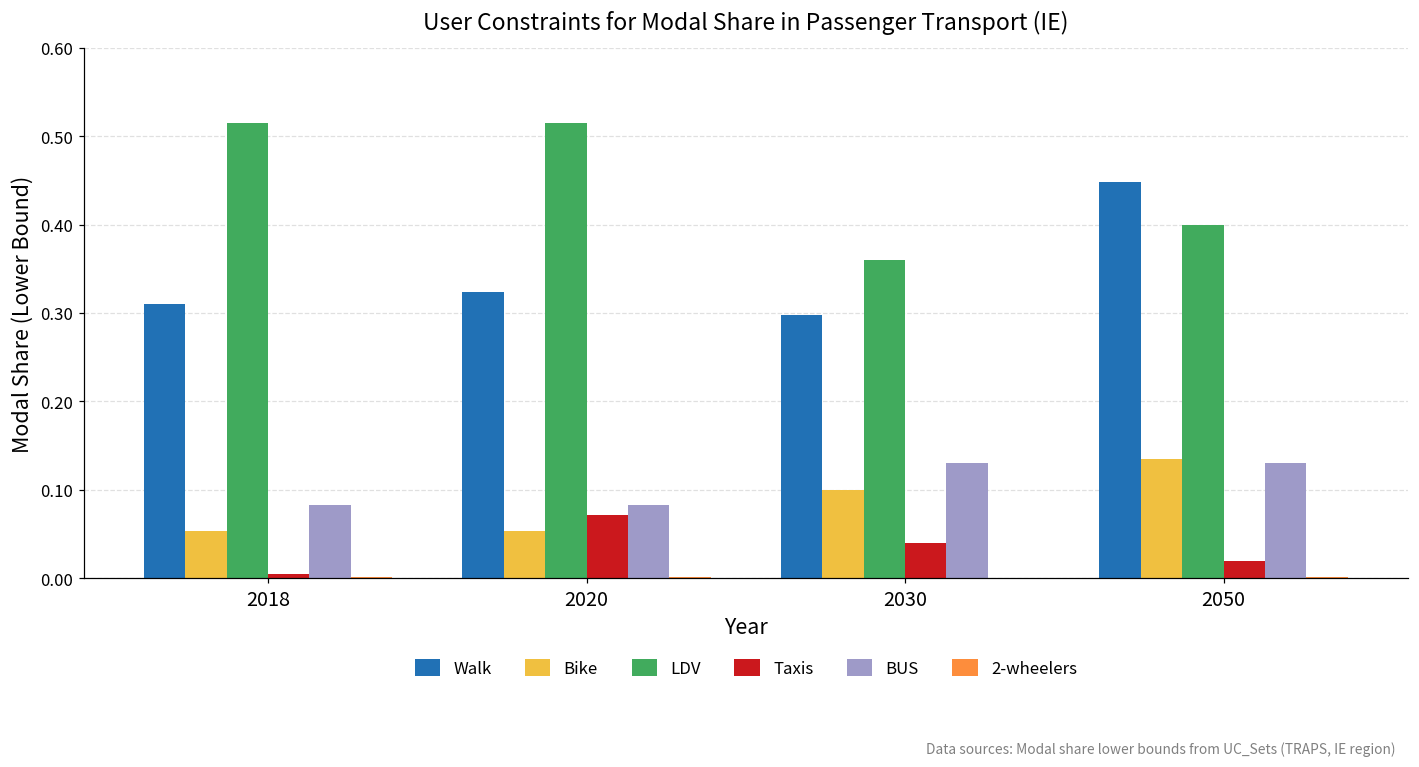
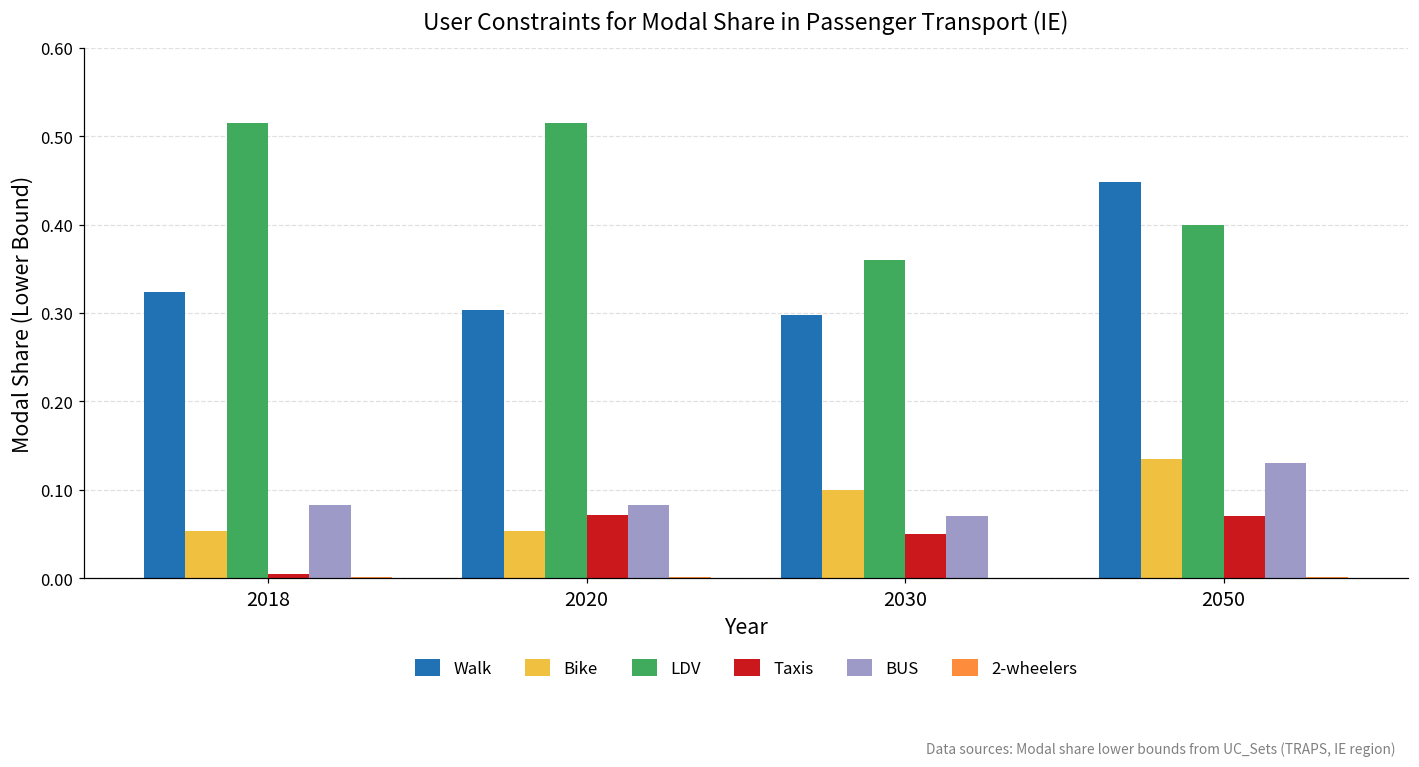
Walk, 2018: 0.31 -> 0.32
Walk, 2020: 0.32 -> 0.30
Taxis, 2030: 0.04 -> 0.05
BUS, 2030: 0.13 -> 0.07
Taxis, 2050: 0.02 -> 0.07
